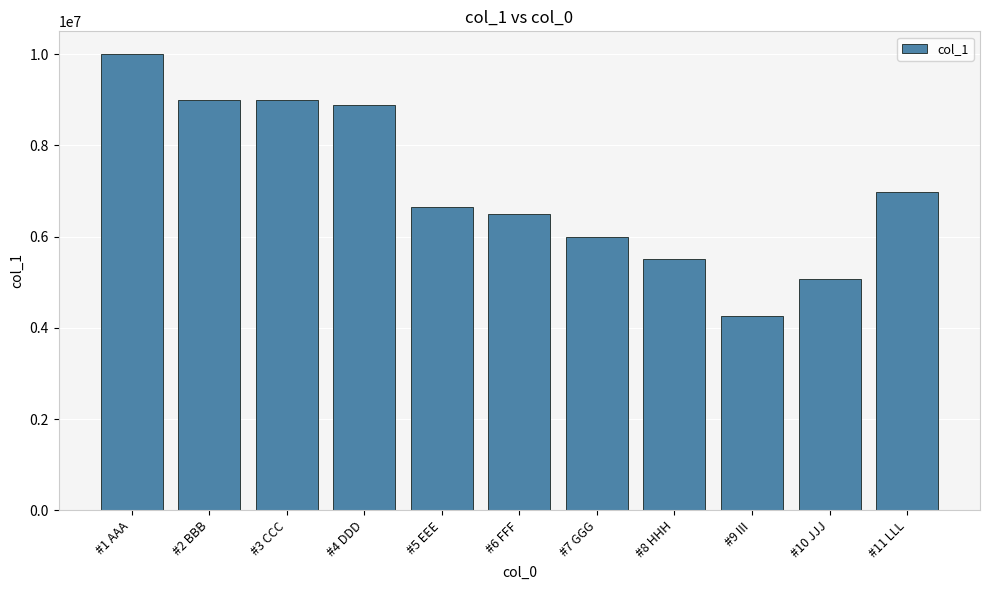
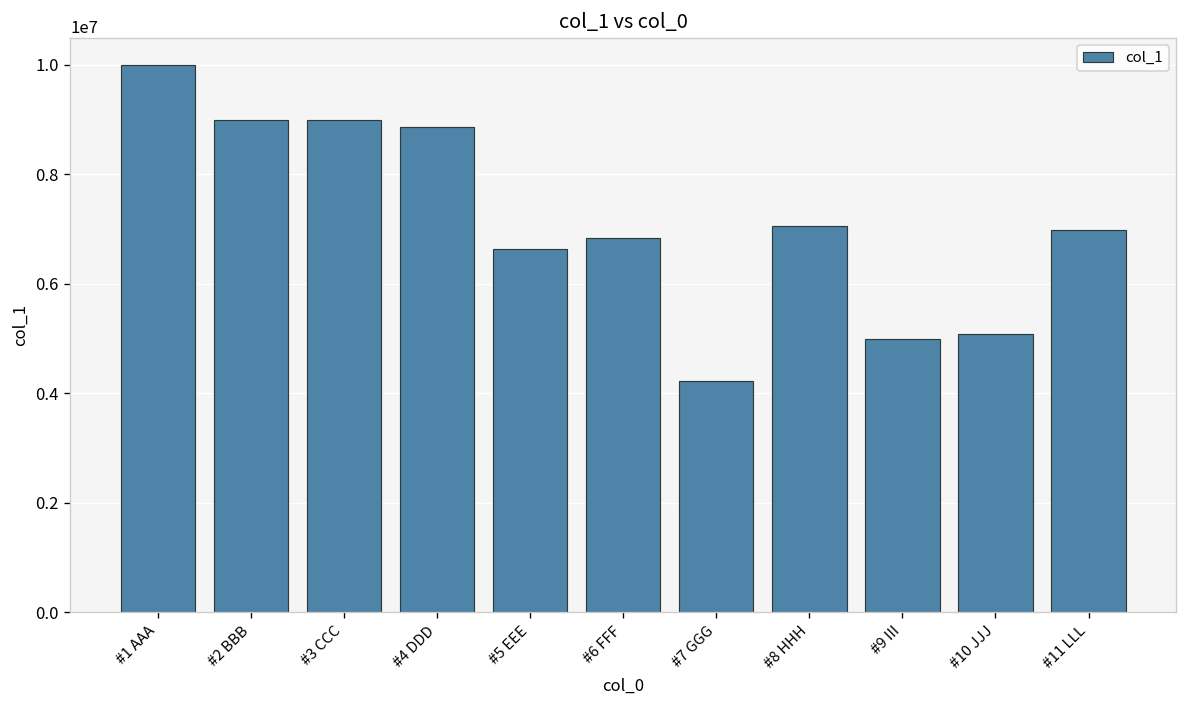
#6 FFF: 6500000 -> 6800000
#7 GGG: 6000000 -> 4200000
#8 HHH: 5500000 -> 7100000
#9 III: 4300000 -> 5000000
